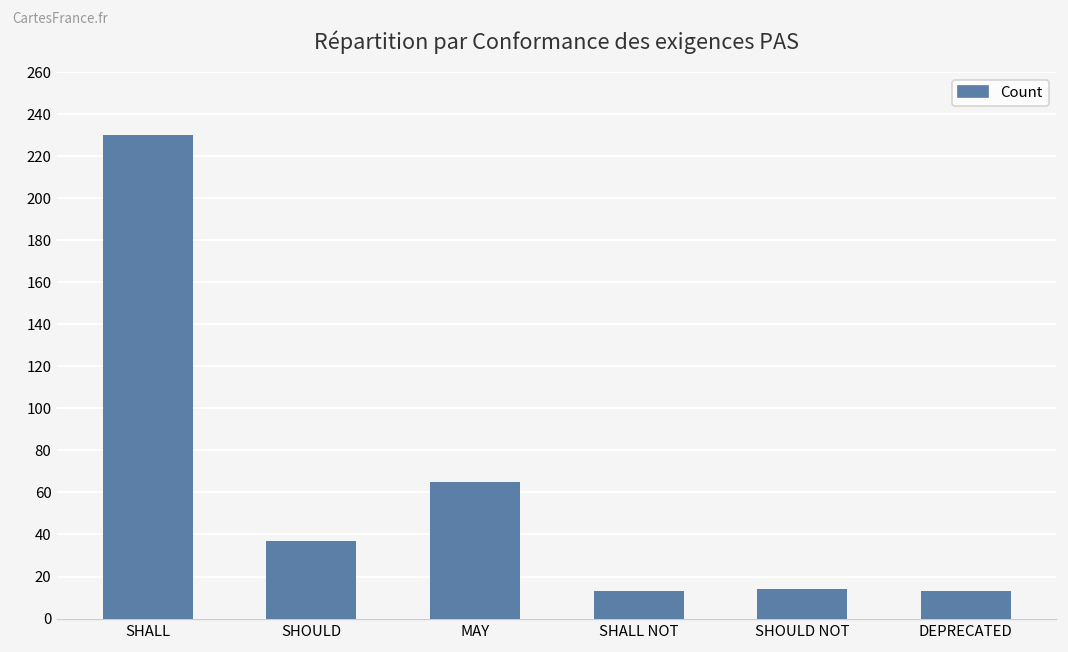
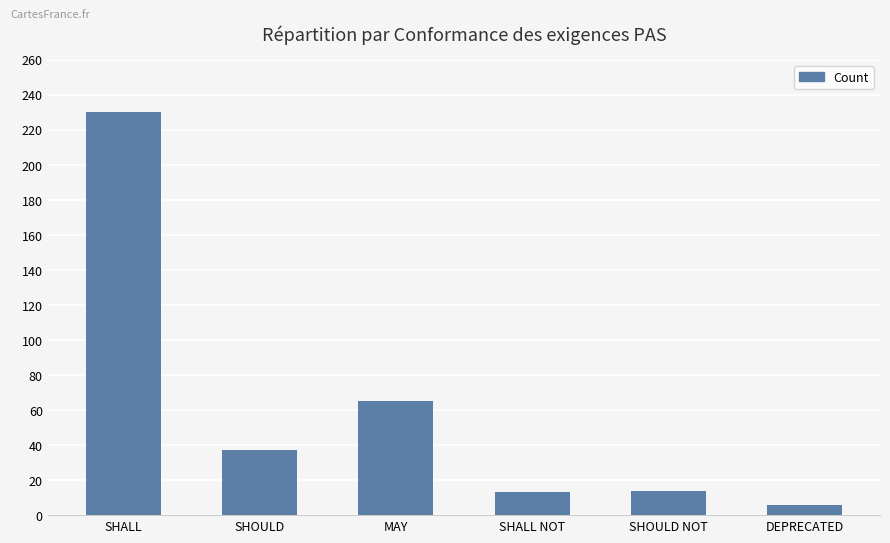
DEPRECATED: 13 -> 6
